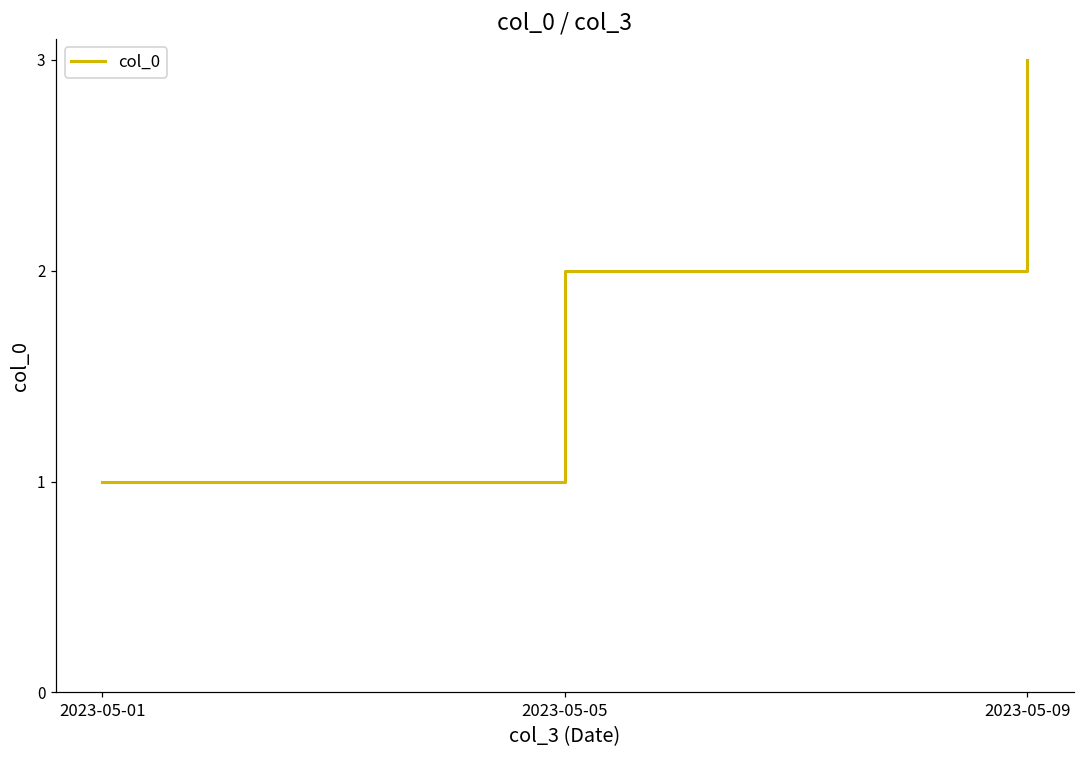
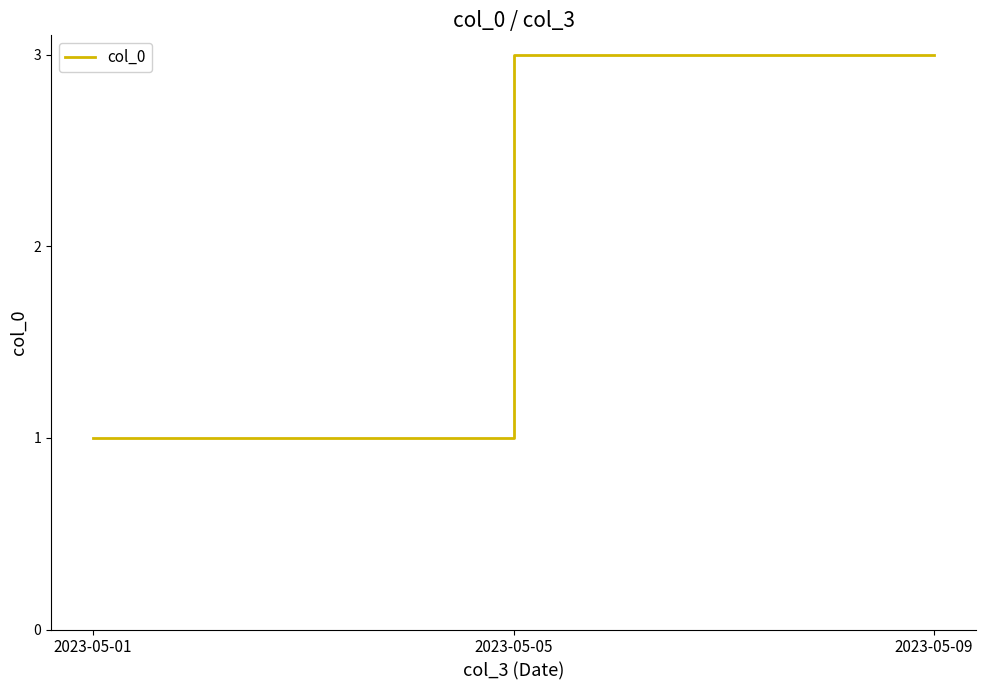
2023-05-05: 2 -> 3
